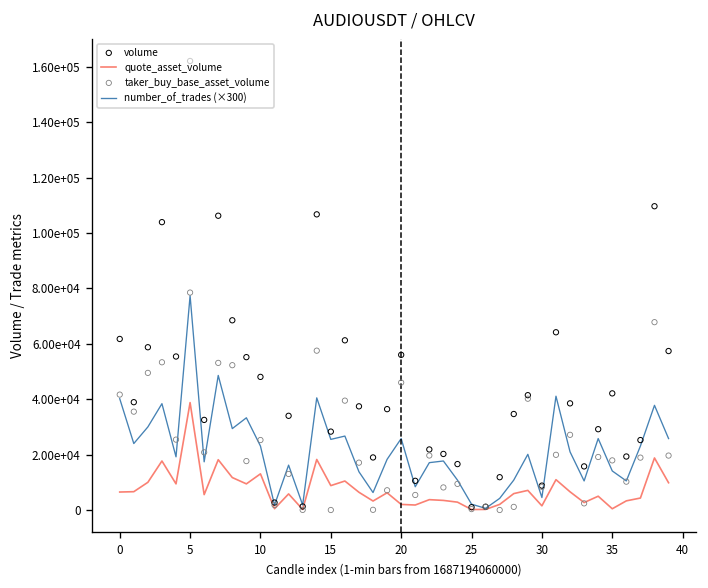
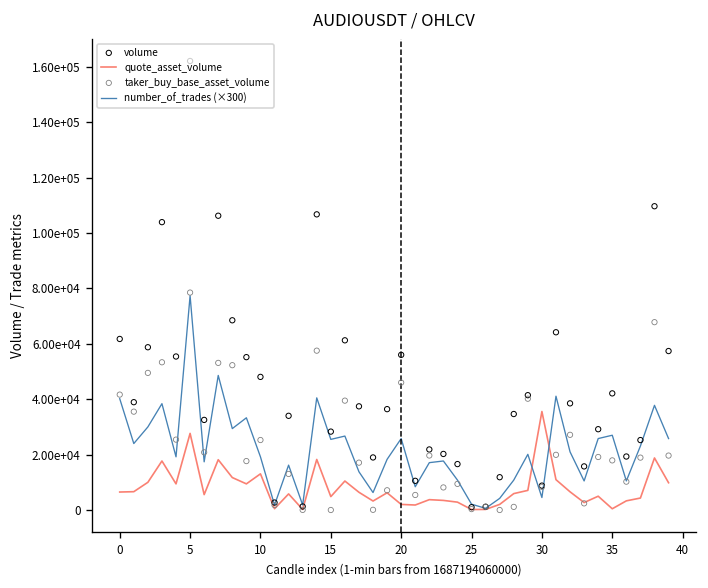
quote_asset_volume, 5: 39000 -> 28000
number_of_trades (×300), 10: 23000 -> 19000
quote_asset_volume, 15: 9000 -> 5000
quote_asset_volume, 30: 2000 -> 36000
number_of_trades (×300), 35: 14000 -> 27000
